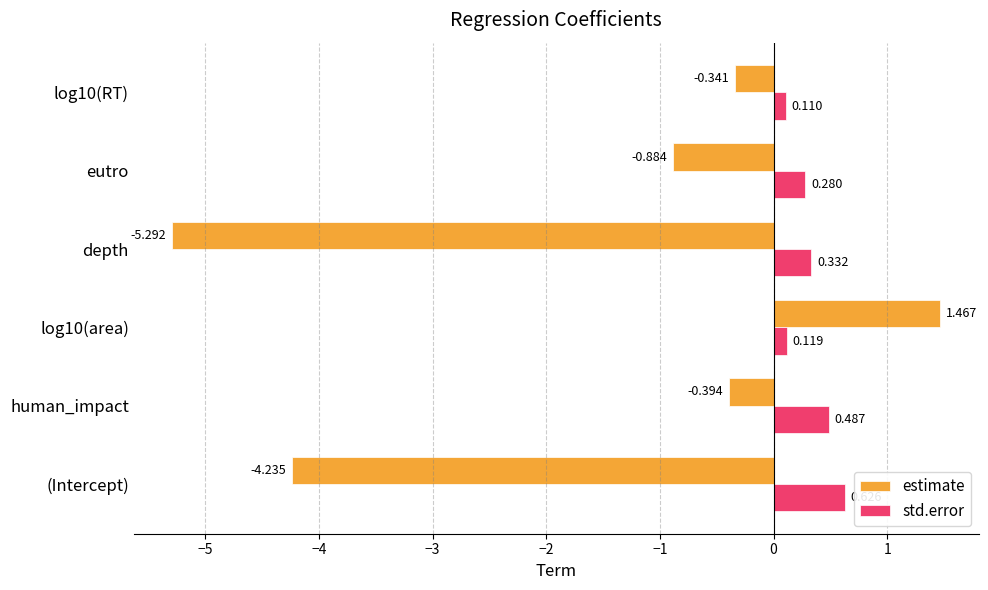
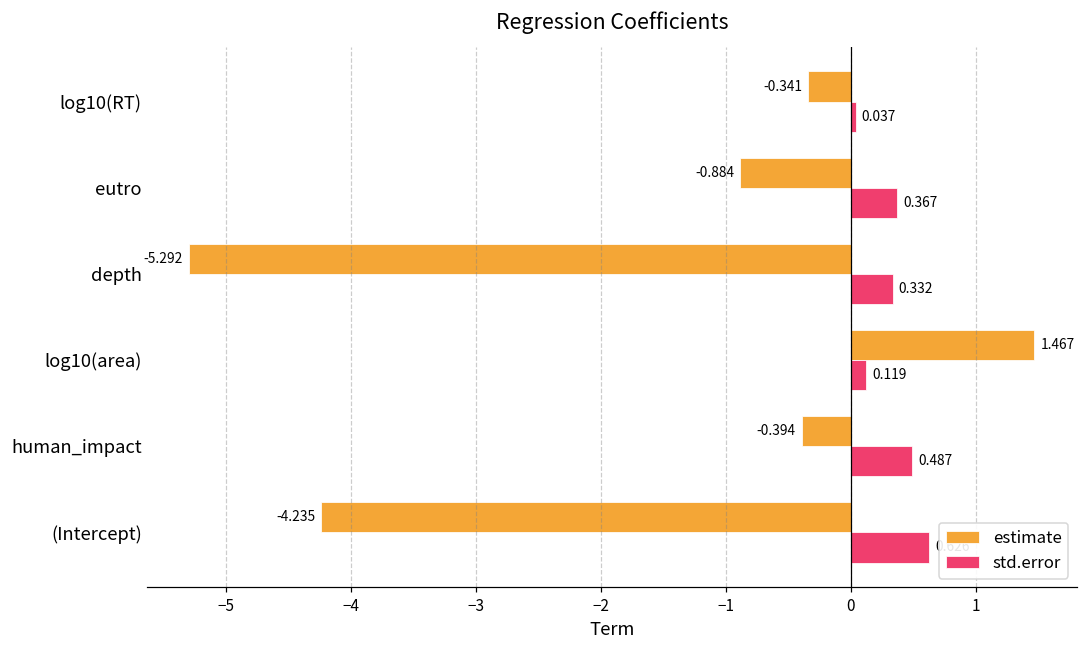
std.error, log10(RT): 0.110 -> 0.037
std.error, eutro: 0.280 -> 0.367
